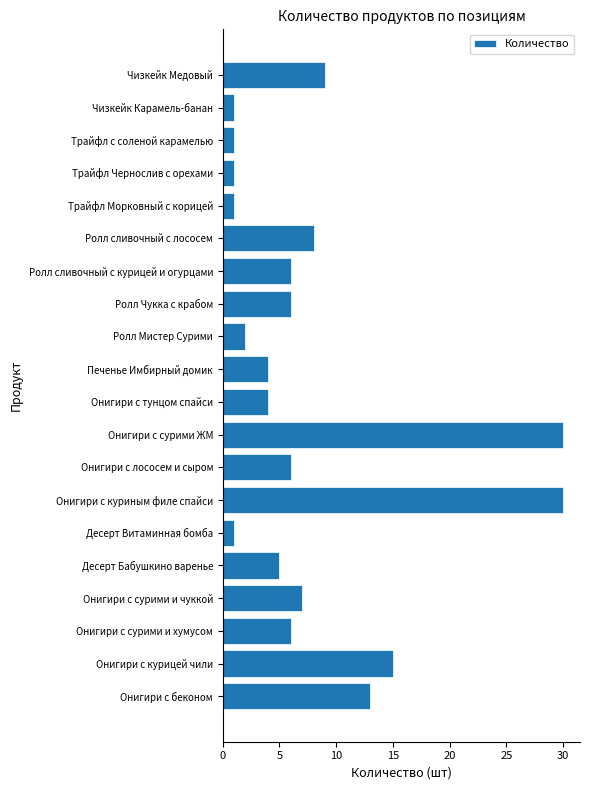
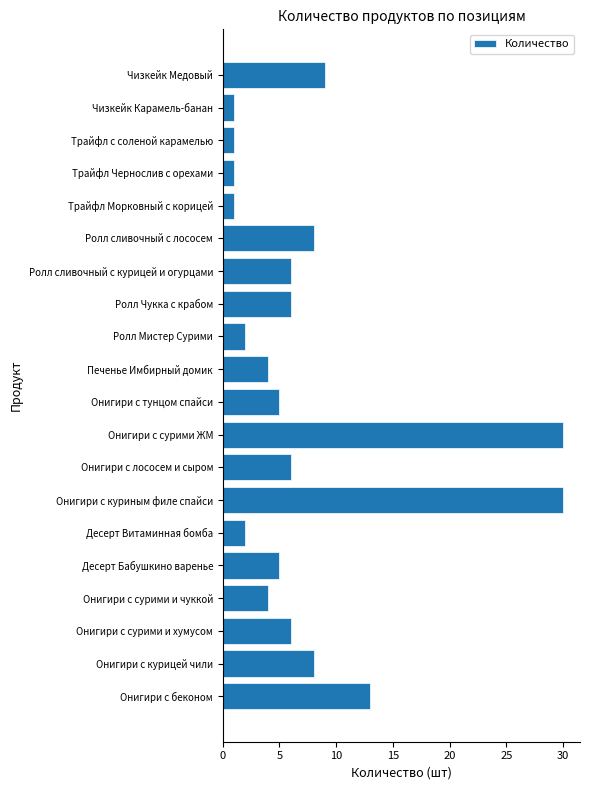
Онигири с тунцом спайси: 4 -> 5
Десерт Витаминная бомба: 1 -> 2
Онигири с сурими и чуккой: 7 -> 4
Онигири с курицей чили: 15 -> 8
